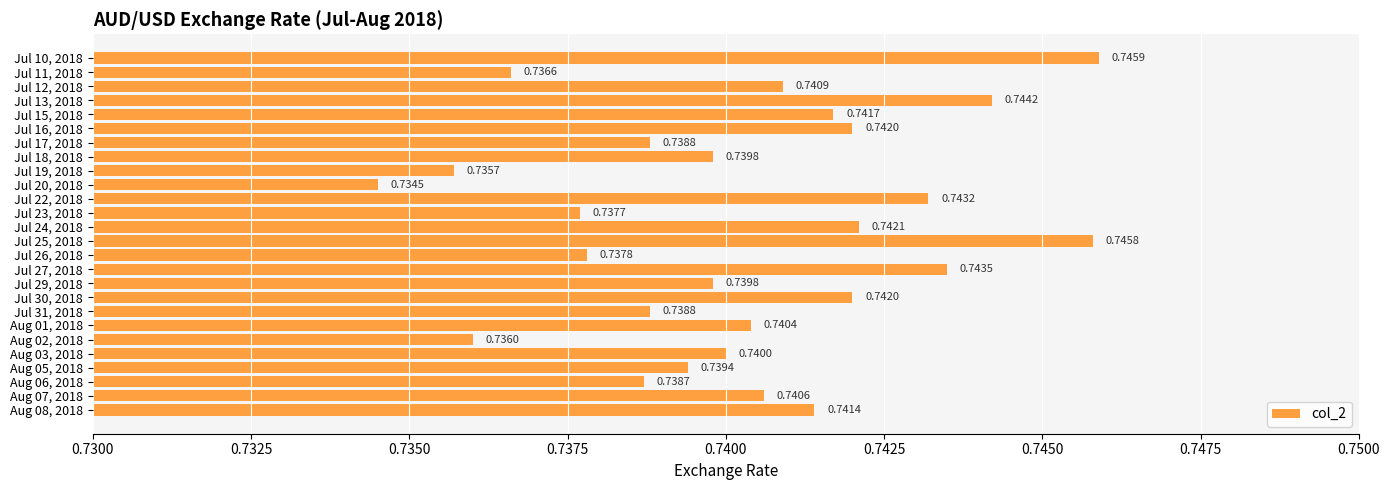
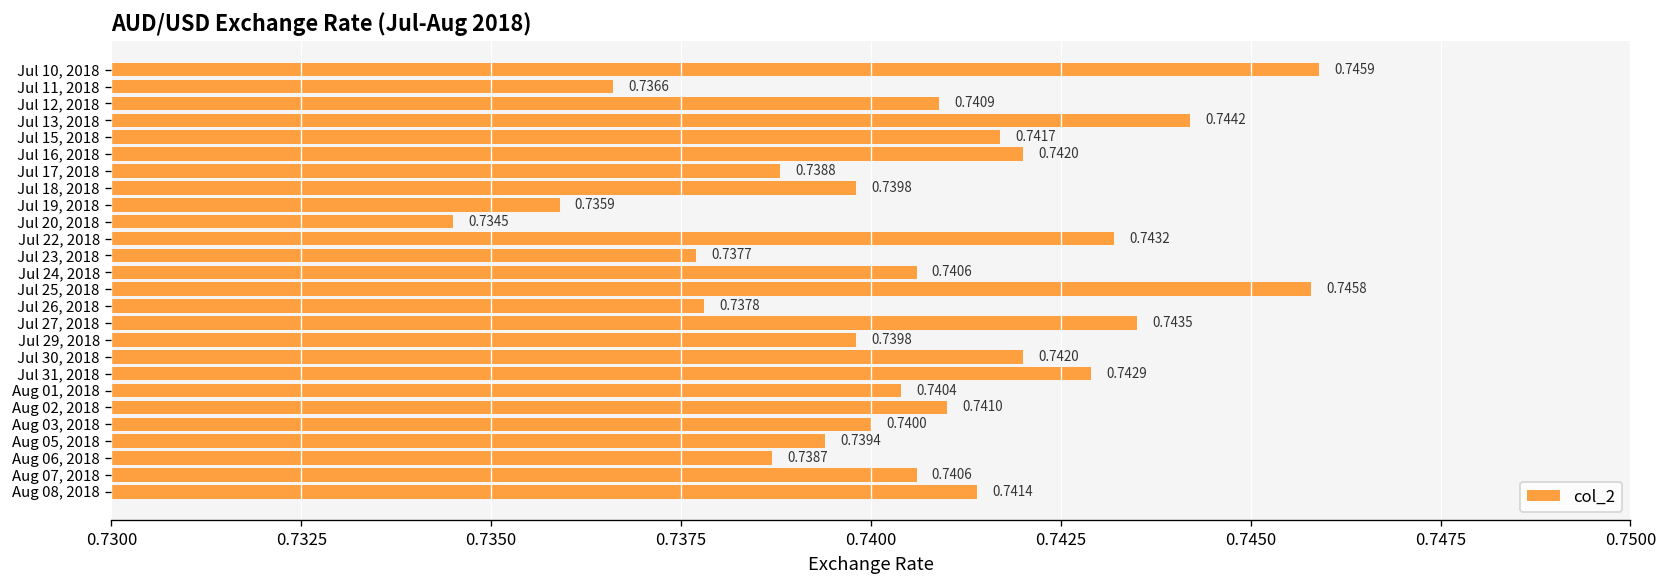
Jul 19, 2018: 0.7357 -> 0.7359
Jul 24, 2018: 0.7421 -> 0.7406
Jul 31, 2018: 0.7388 -> 0.7429
Aug 02, 2018: 0.7360 -> 0.7410
